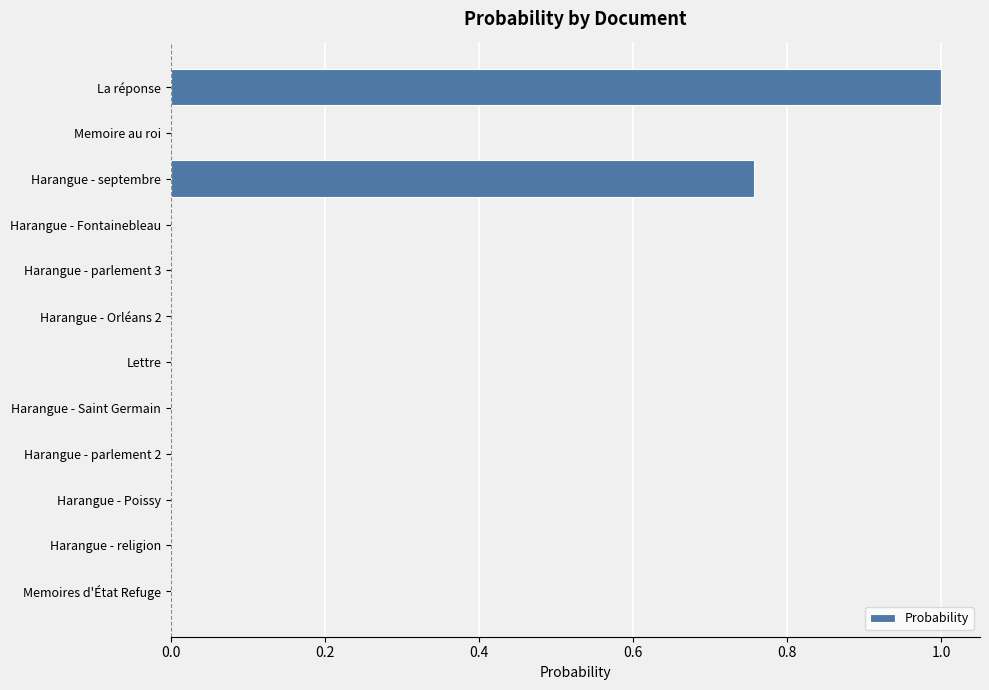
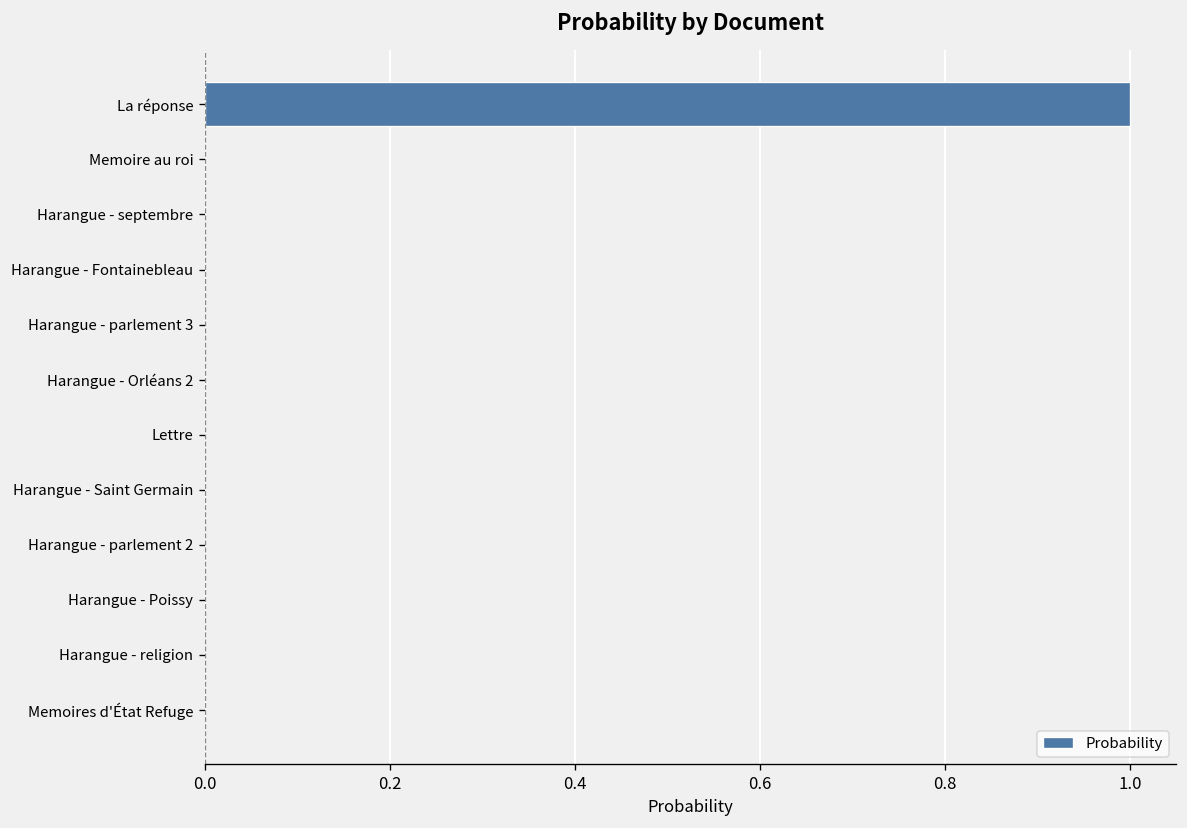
Harangue - septembre: 0.76 -> 0.00
